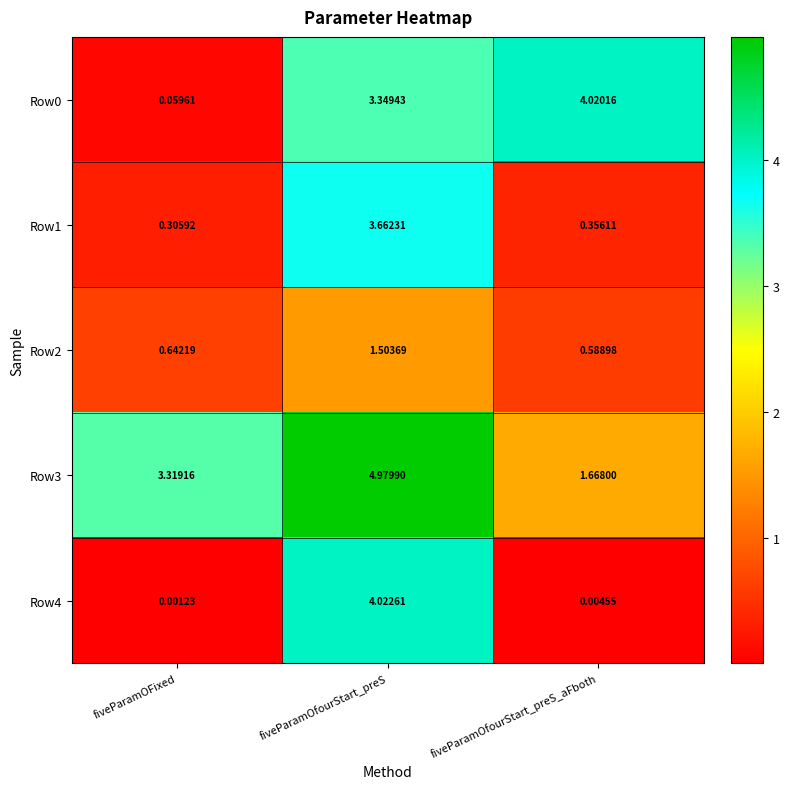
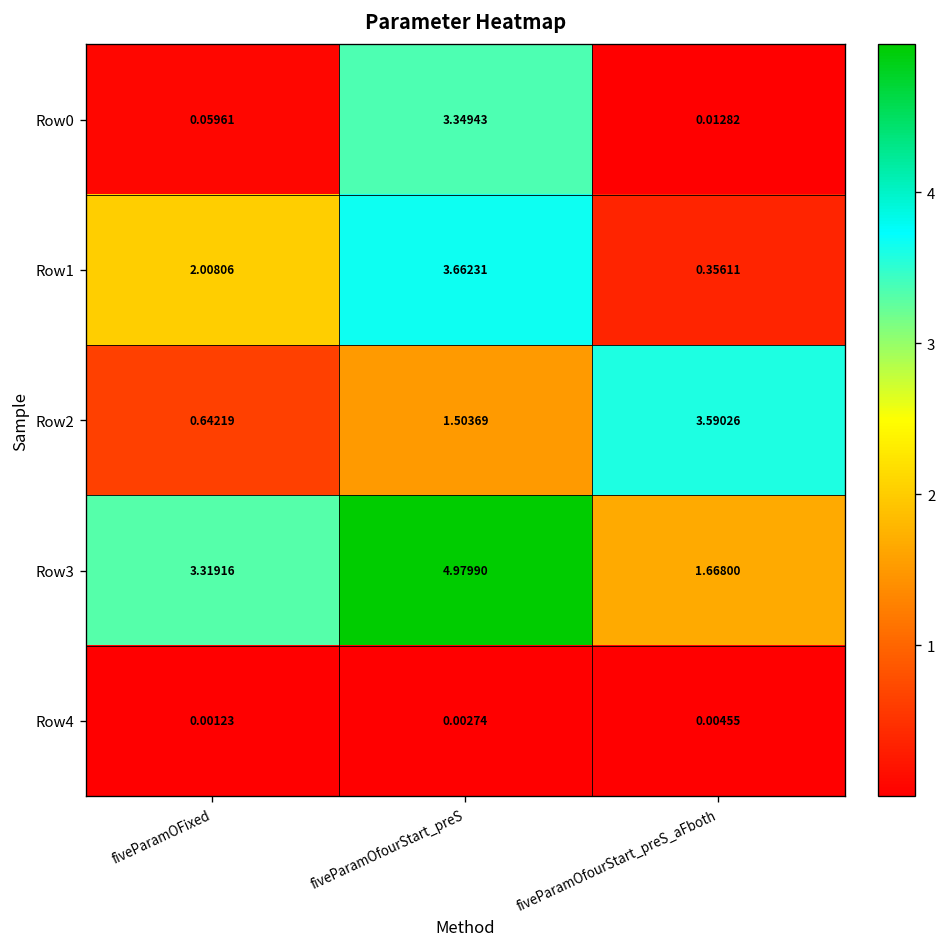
Row0, fiveParamOfourStart_preS_aFboth: 4.02016 -> 0.01282
Row1, fiveParamOFixed: 0.30592 -> 2.00806
Row2, fiveParamOfourStart_preS_aFboth: 0.58898 -> 3.59026
Row4, fiveParamOfourStart_preS: 4.02261 -> 0.00274
